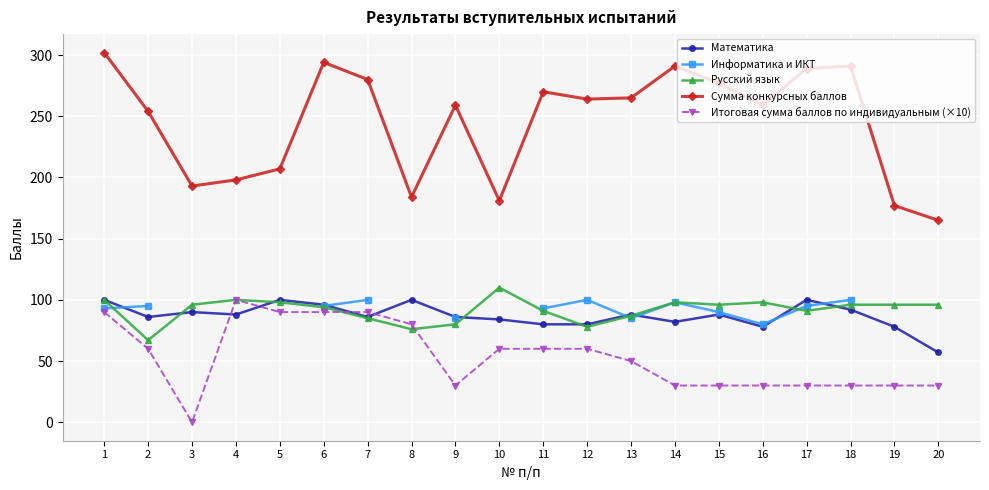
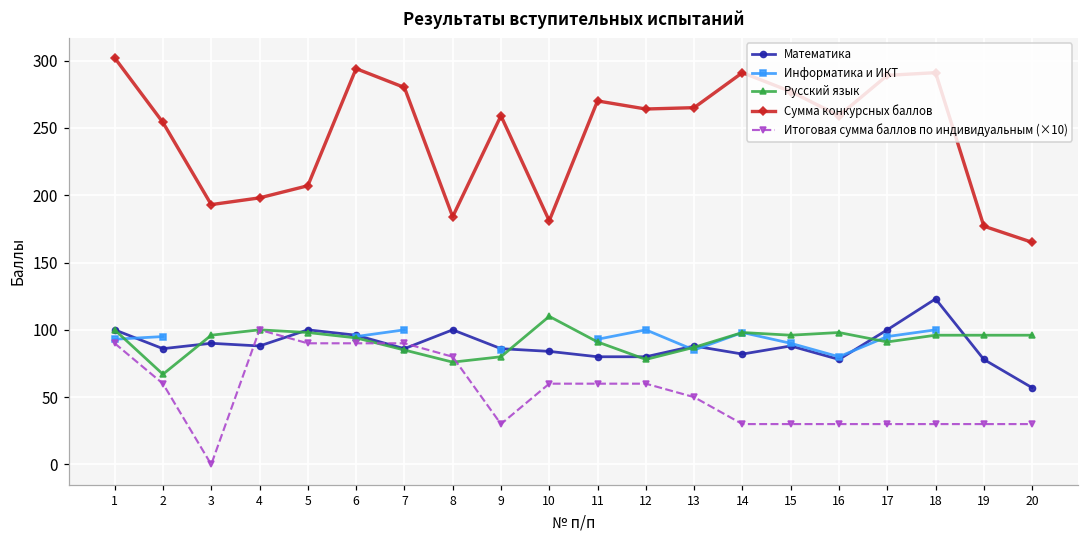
Математика, 18: 92 -> 123
